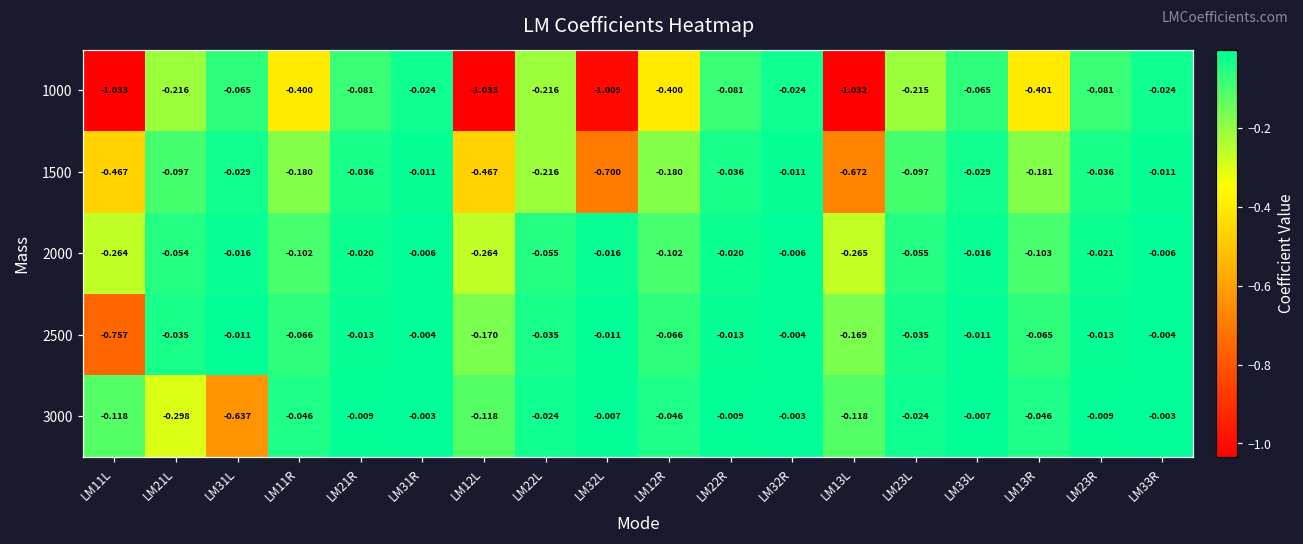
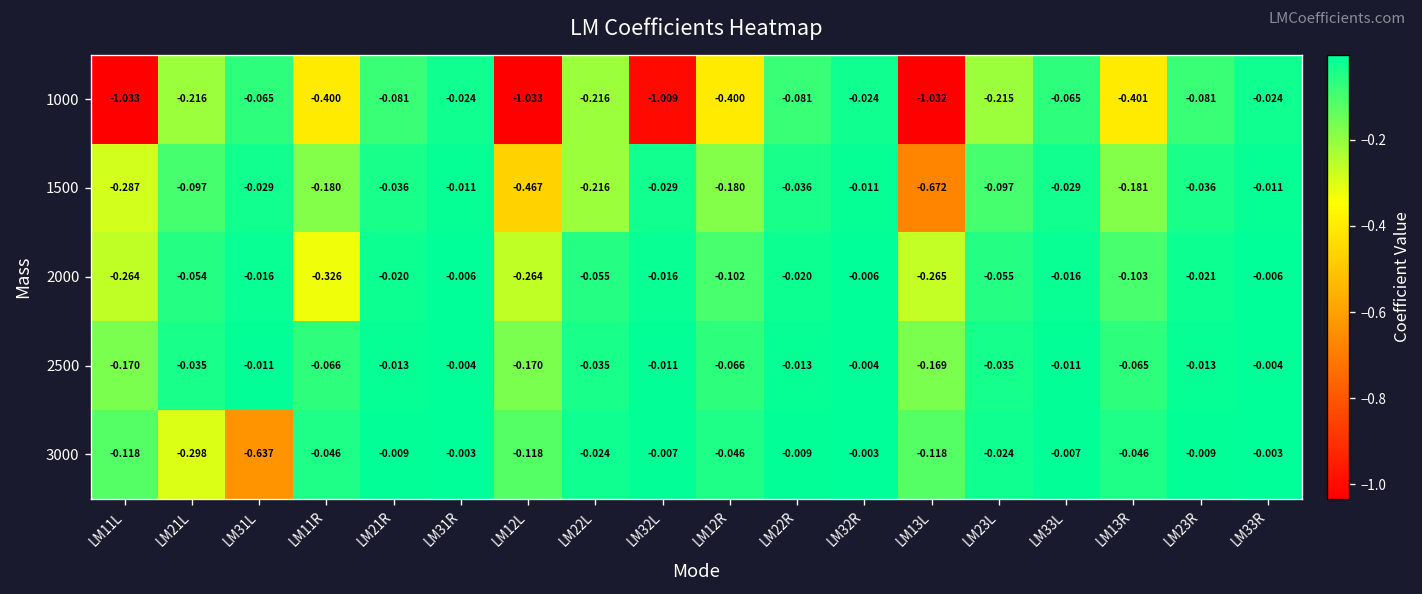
1500, LM11L: -0.467 -> -0.287
1500, LM32L: -0.700 -> -0.029
2000, LM11R: -0.102 -> -0.326
2500, LM11L: -0.757 -> -0.170
